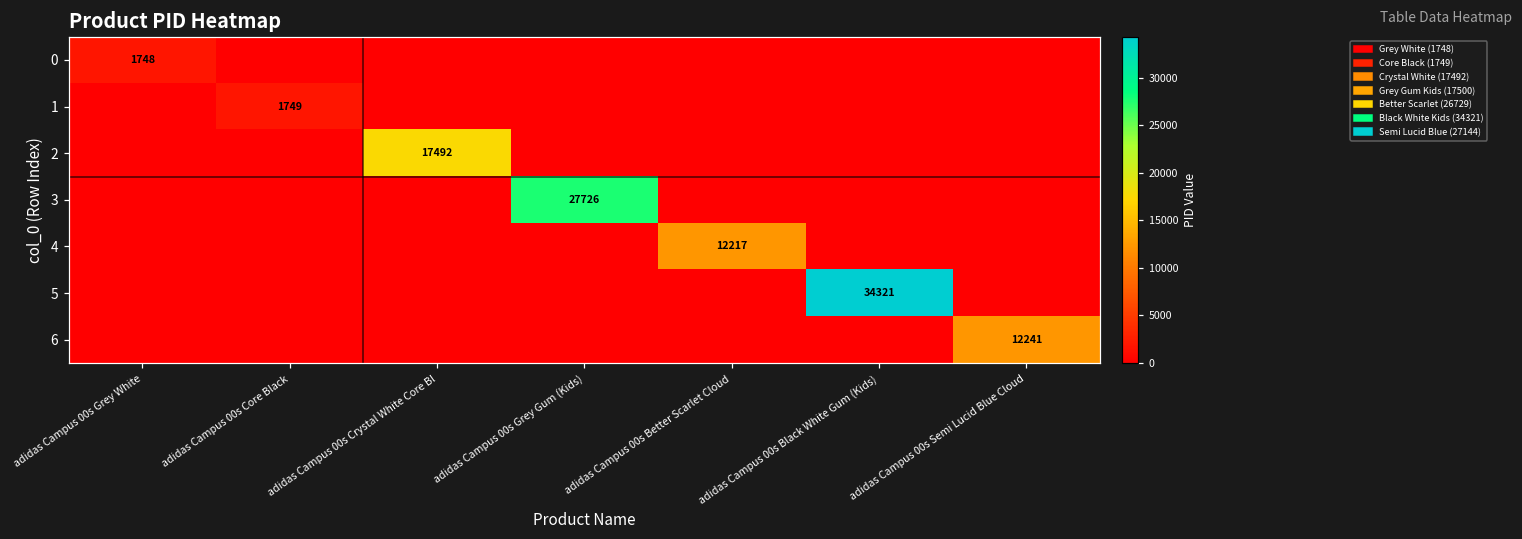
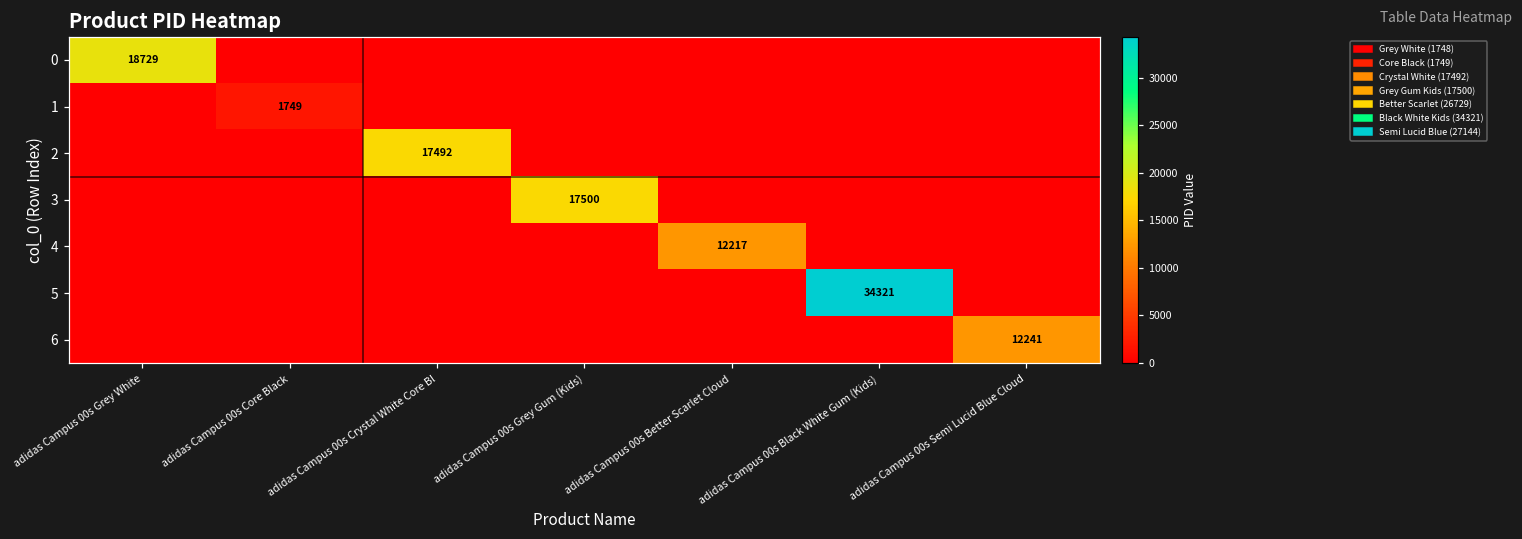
0, adidas Campus 00s Grey White: 1748 -> 18729
3, adidas Campus 00s Grey Gum (Kids): 27726 -> 17500
